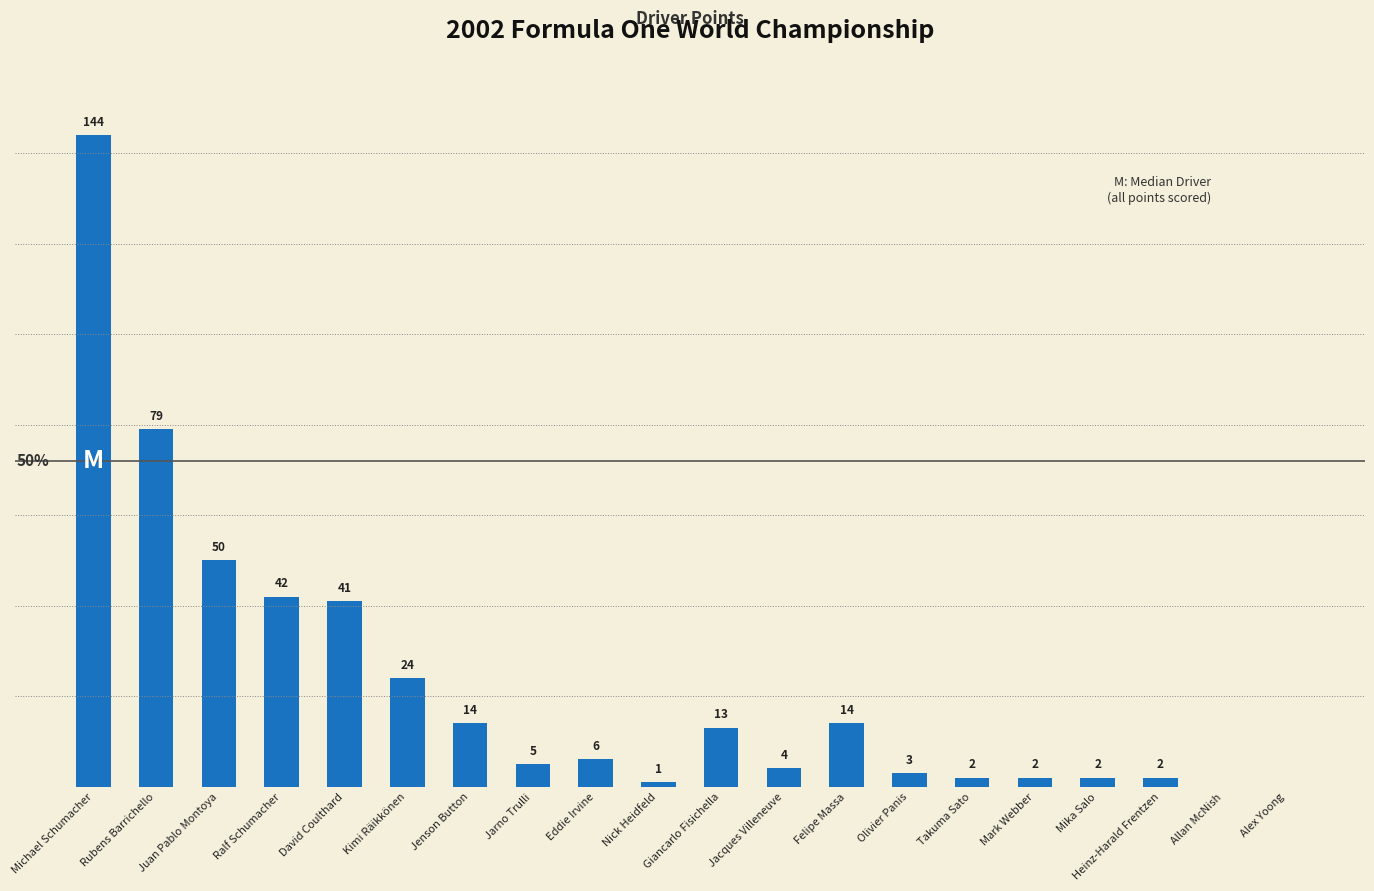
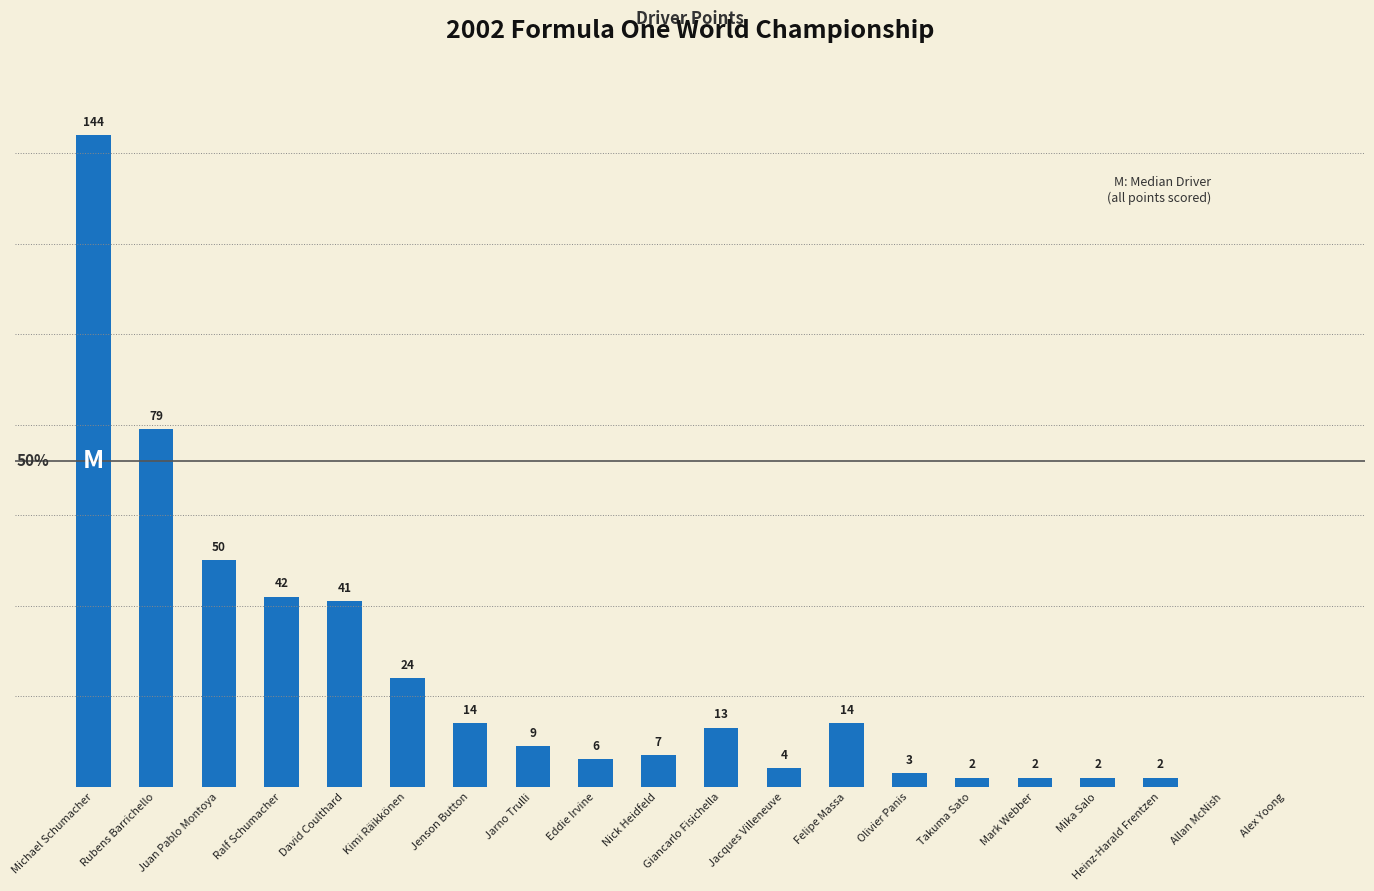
Jarno Trulli: 5 -> 9
Nick Heidfeld: 1 -> 7
